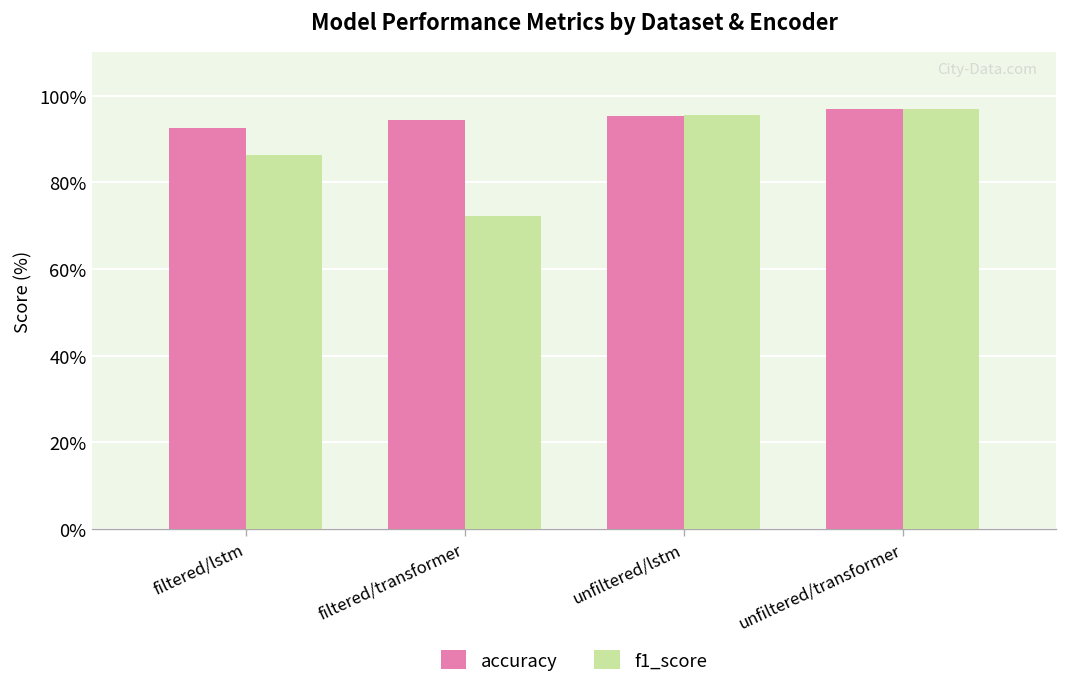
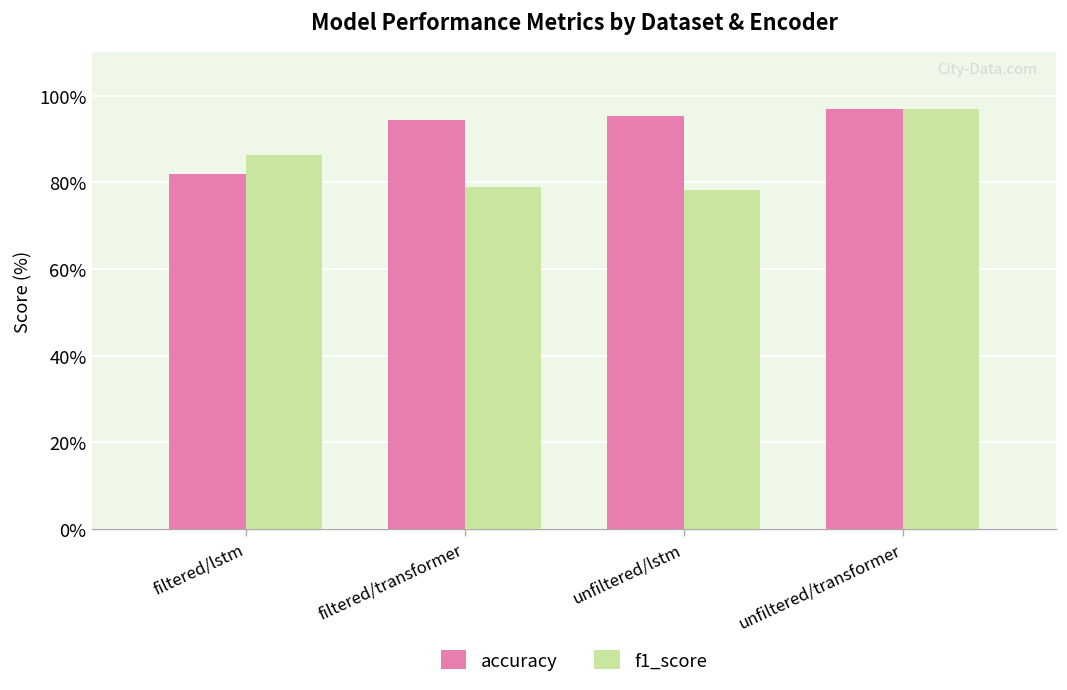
accuracy, filtered/lstm: 93% -> 82%
f1_score, filtered/transformer: 72% -> 79%
f1_score, unfiltered/lstm: 95% -> 78%
